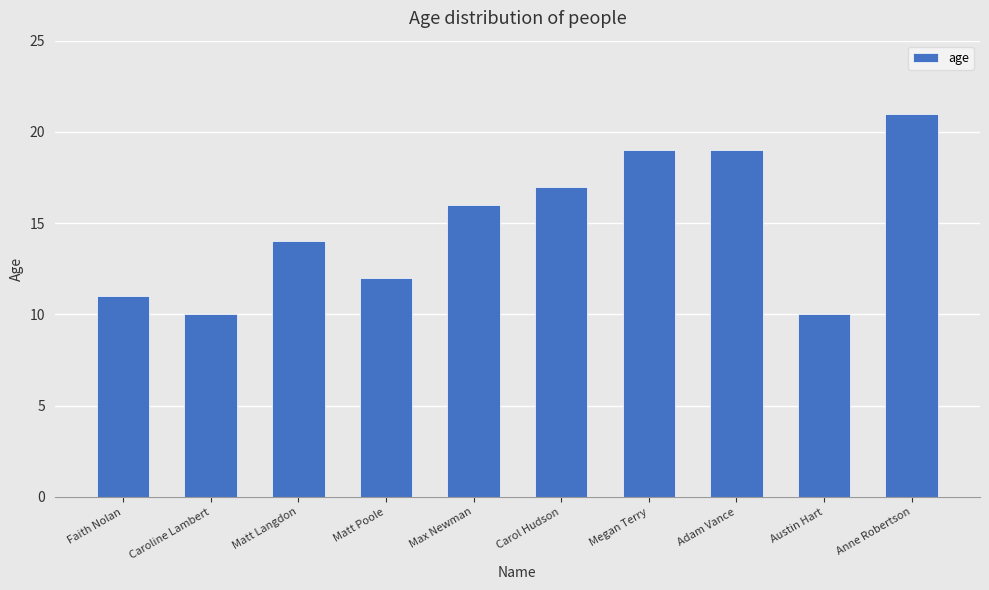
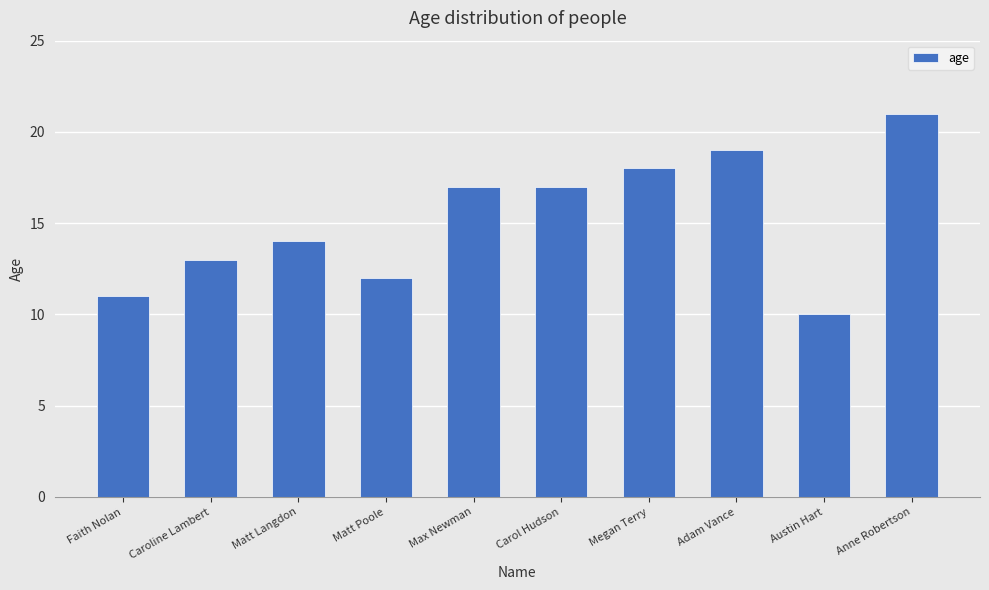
Caroline Lambert: 10 -> 13
Max Newman: 16 -> 17
Megan Terry: 19 -> 18
